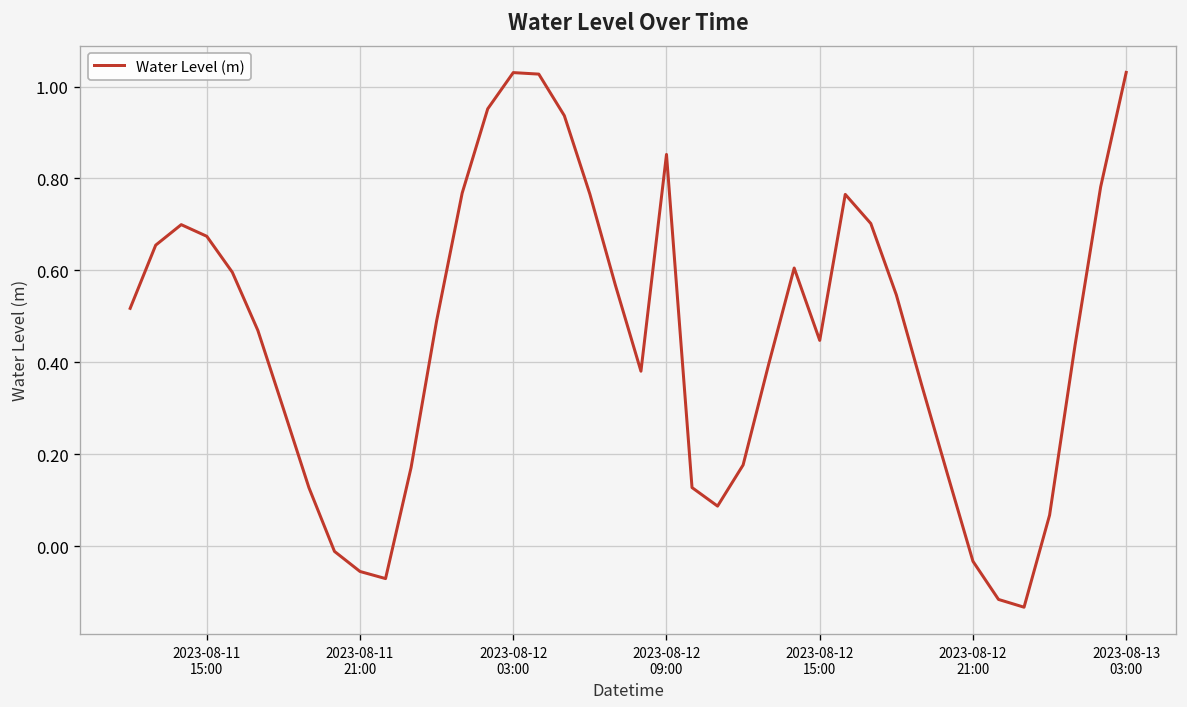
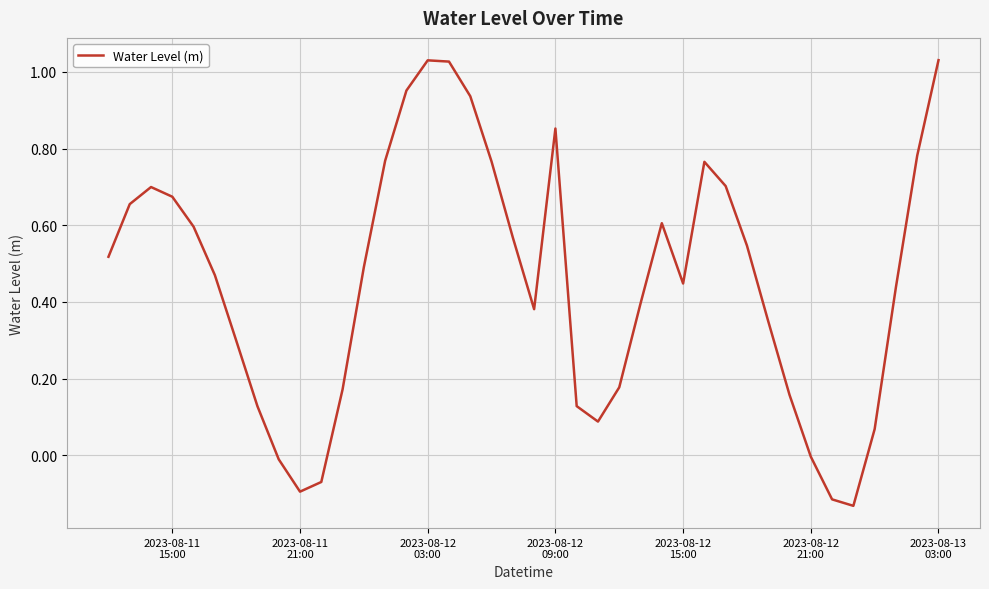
2023-08-11 21:00: -0.05 -> -0.10
2023-08-12 21:00: -0.03 -> 0.00
